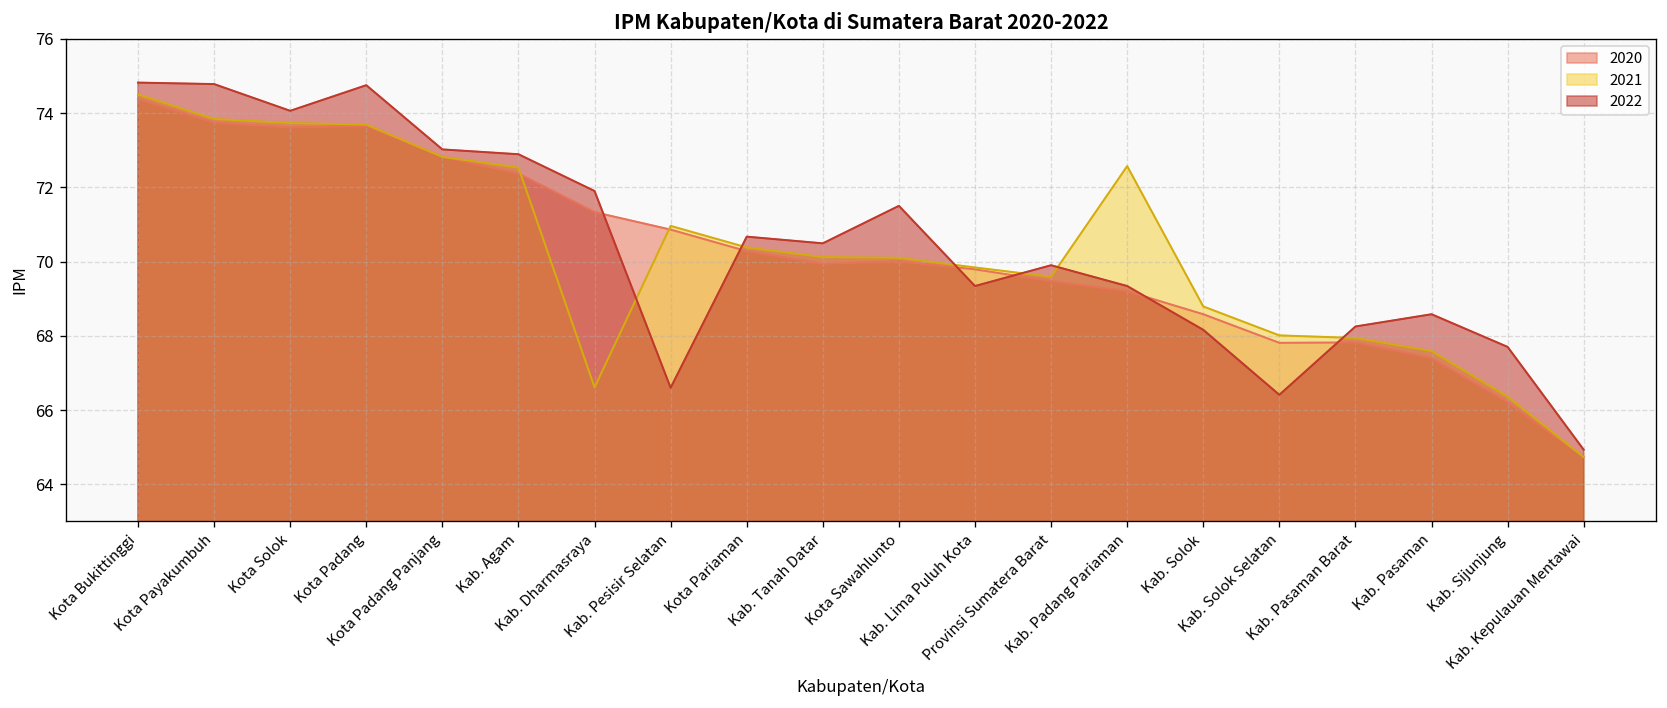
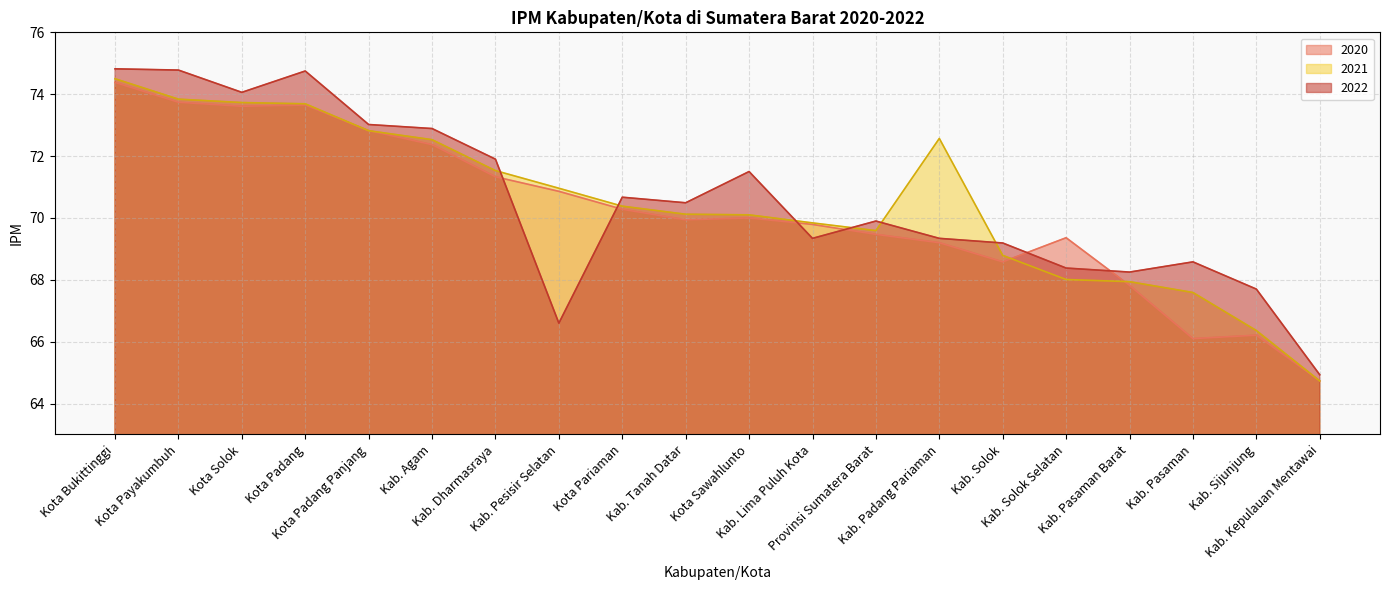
2021, Kab. Dharmasraya: 66.6 -> 71.5
2022, Kab. Solok: 68.2 -> 69.2
2020, Kab. Solok Selatan: 67.8 -> 69.4
2022, Kab. Solok Selatan: 66.4 -> 68.4
2020, Kab. Pasaman: 67.4 -> 66.1
